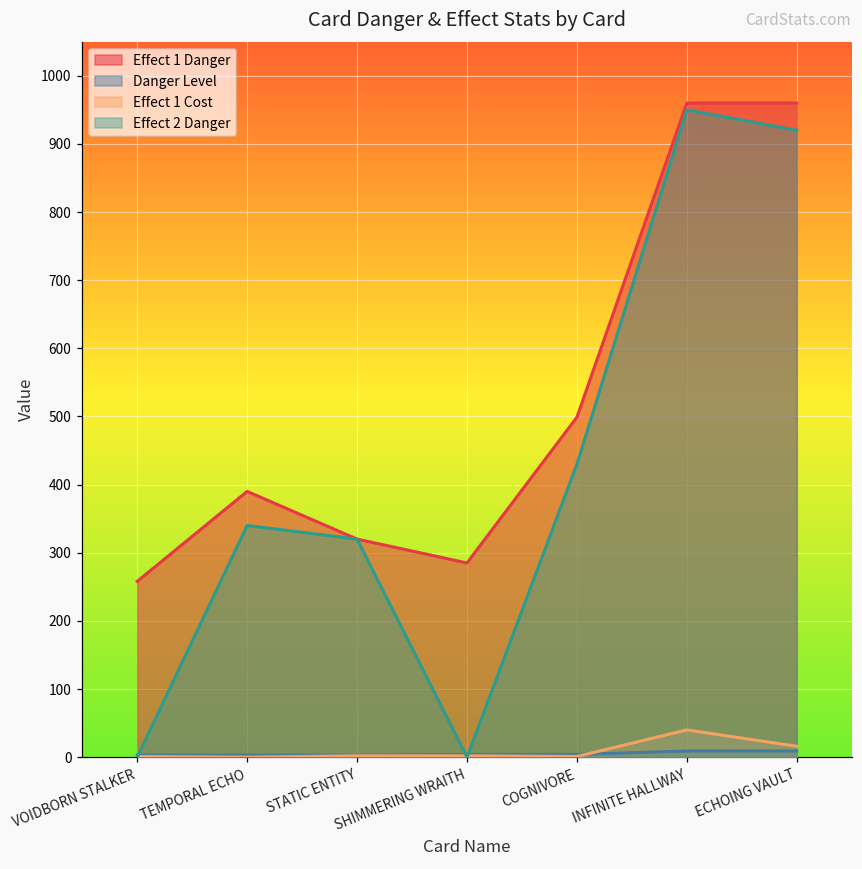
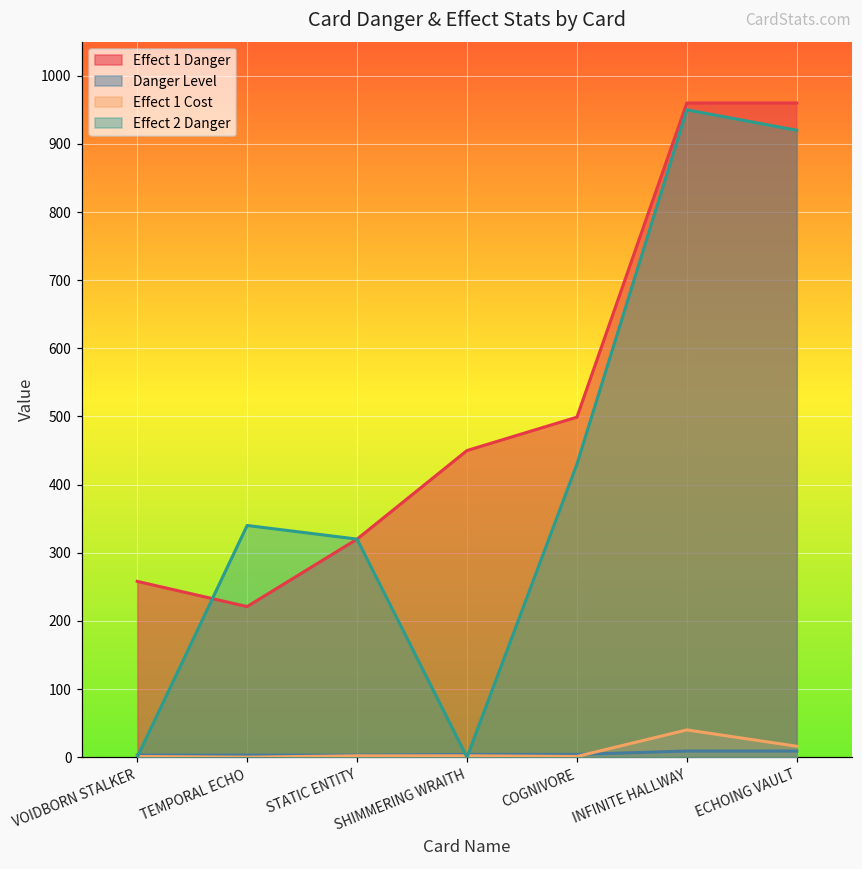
Effect 1 Danger, TEMPORAL ECHO: 390 -> 220
Effect 1 Danger, SHIMMERING WRAITH: 290 -> 450
